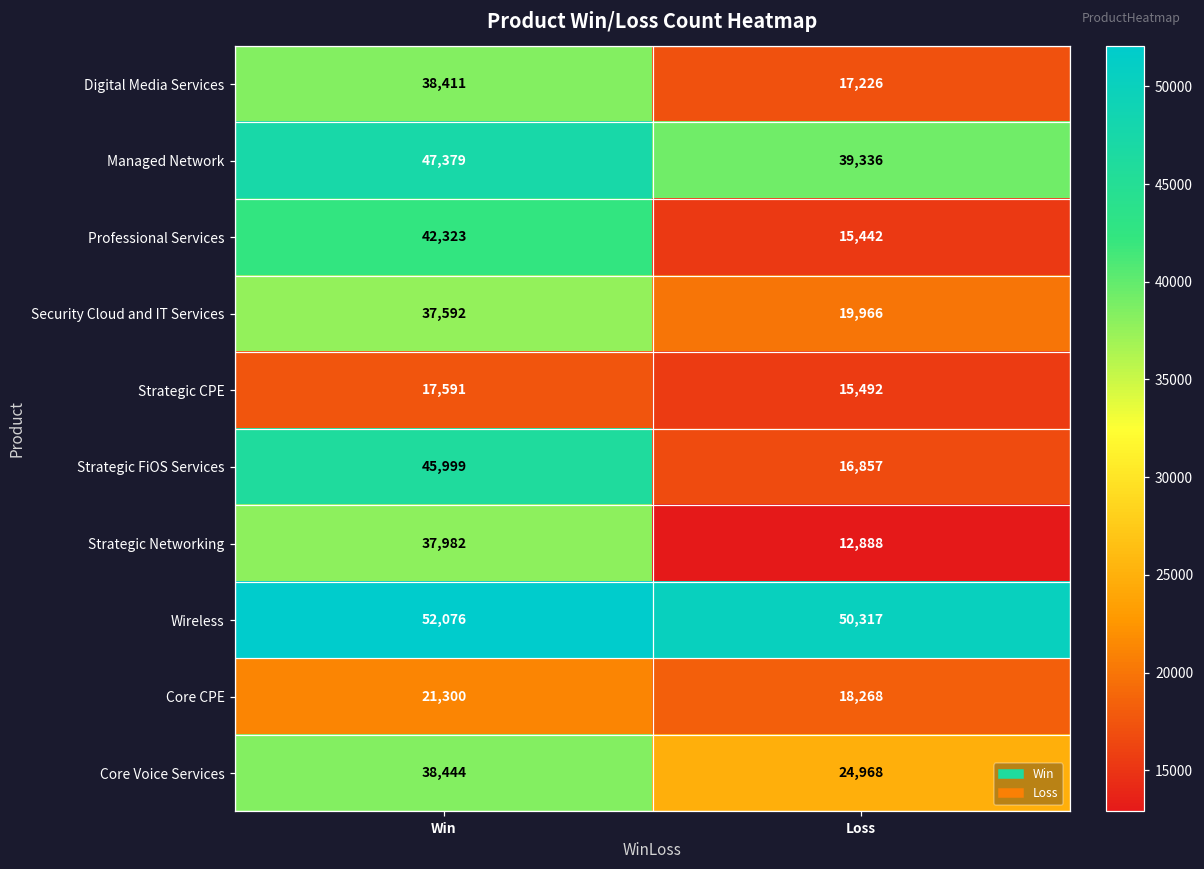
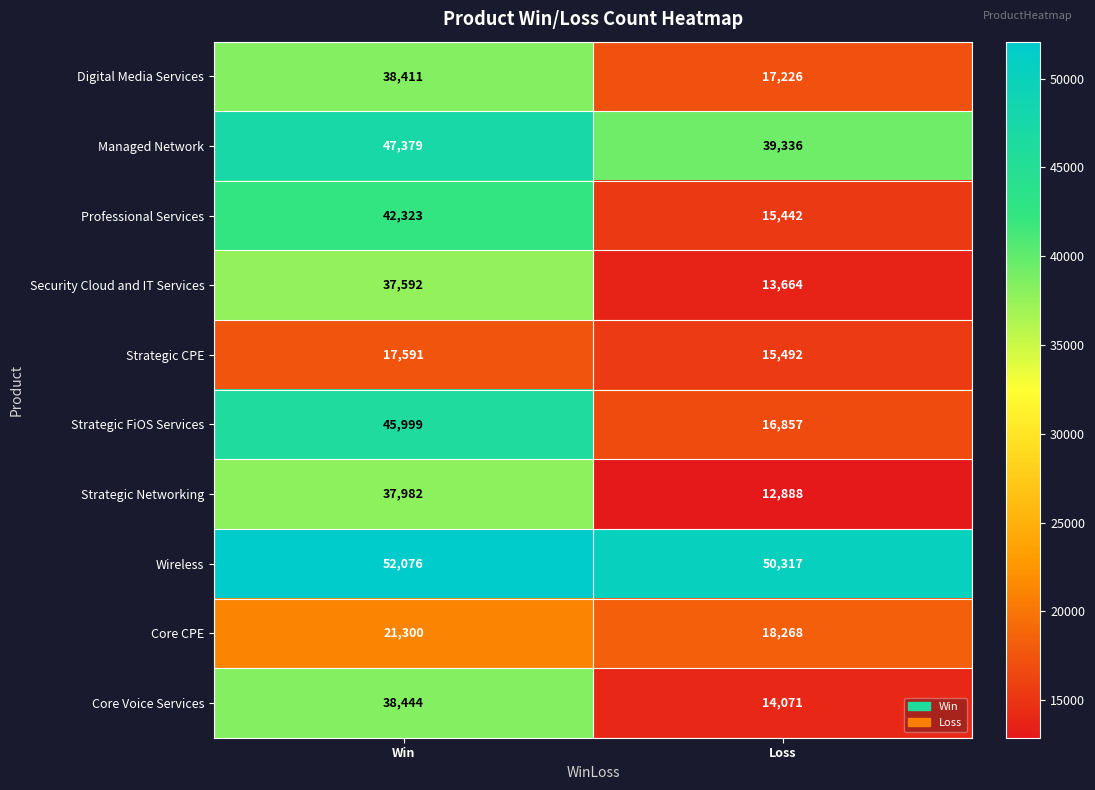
Security Cloud and IT Services, Loss: 19,966 -> 13,664
Core Voice Services, Loss: 24,968 -> 14,071
